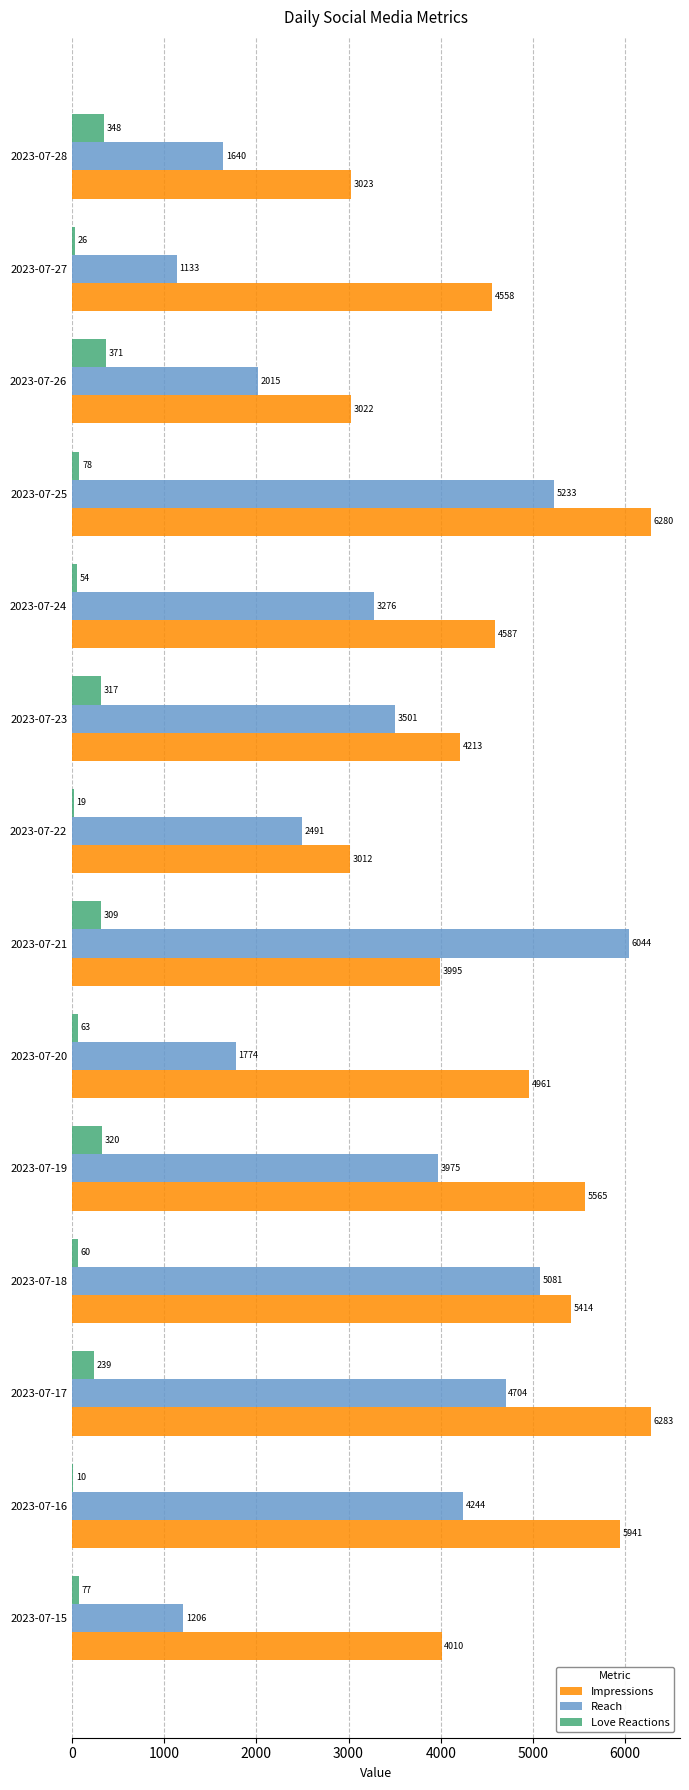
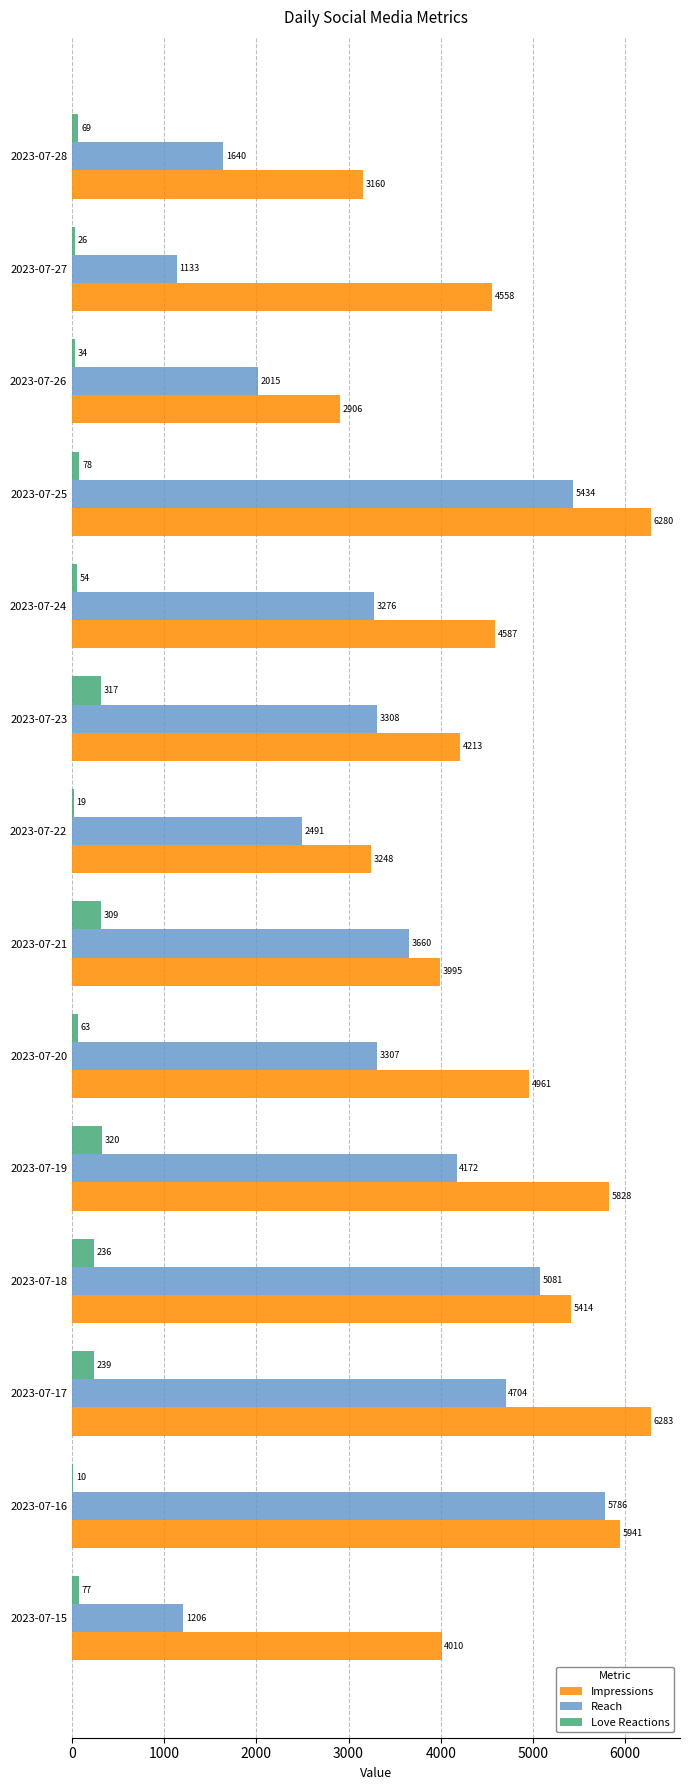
Love Reactions, 2023-07-28: 348 -> 69
Impressions, 2023-07-28: 3023 -> 3160
Love Reactions, 2023-07-26: 371 -> 34
Impressions, 2023-07-26: 3022 -> 2906
Reach, 2023-07-25: 5233 -> 5434
Reach, 2023-07-23: 3501 -> 3308
Impressions, 2023-07-22: 3012 -> 3248
Reach, 2023-07-21: 6044 -> 3660
Reach, 2023-07-20: 1774 -> 3307
Reach, 2023-07-19: 3975 -> 4172
Impressions, 2023-07-19: 5565 -> 5828
Love Reactions, 2023-07-18: 60 -> 236
Reach, 2023-07-16: 4244 -> 5786
